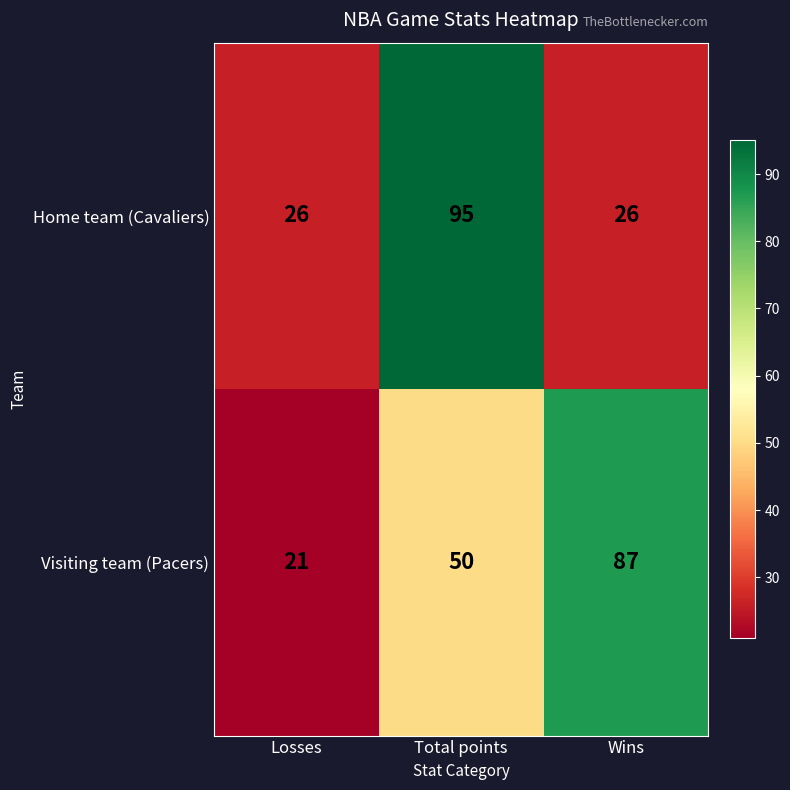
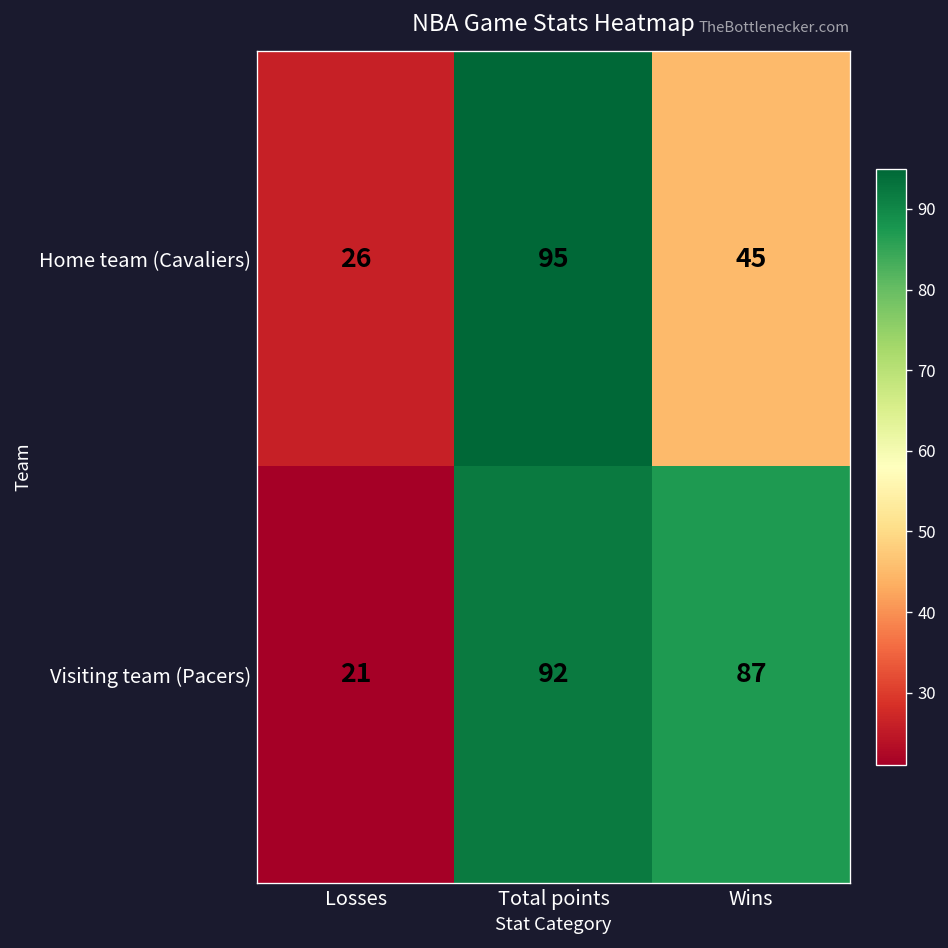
Home team (Cavaliers), Wins: 26 -> 45
Visiting team (Pacers), Total points: 50 -> 92
